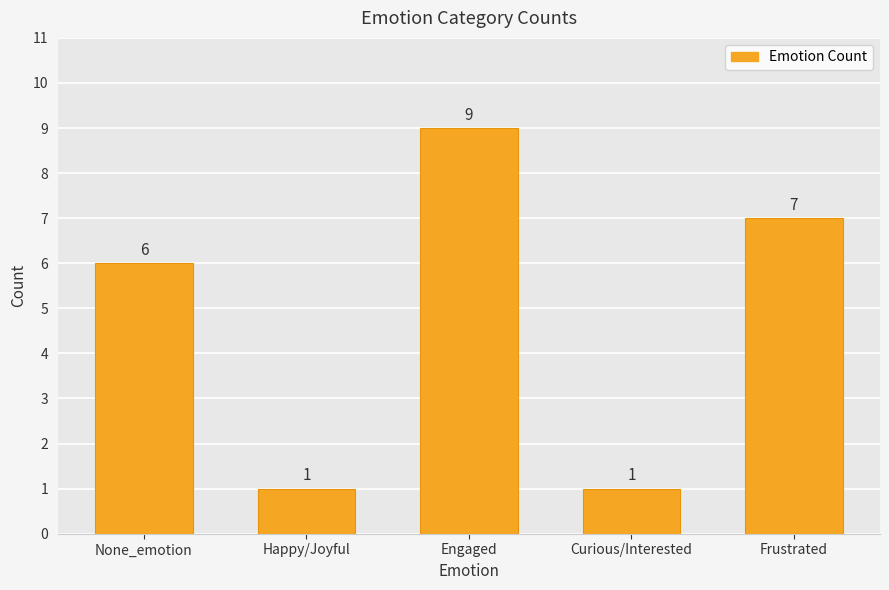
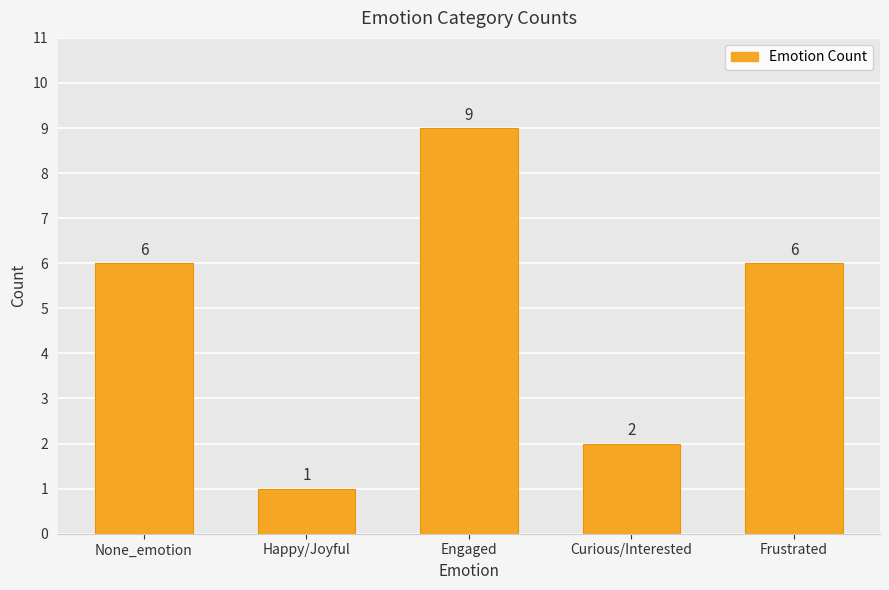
Curious/Interested: 1 -> 2
Frustrated: 7 -> 6
